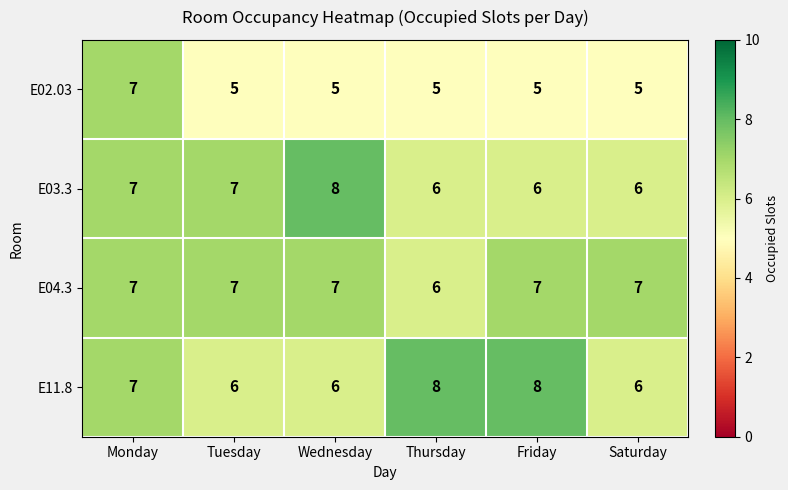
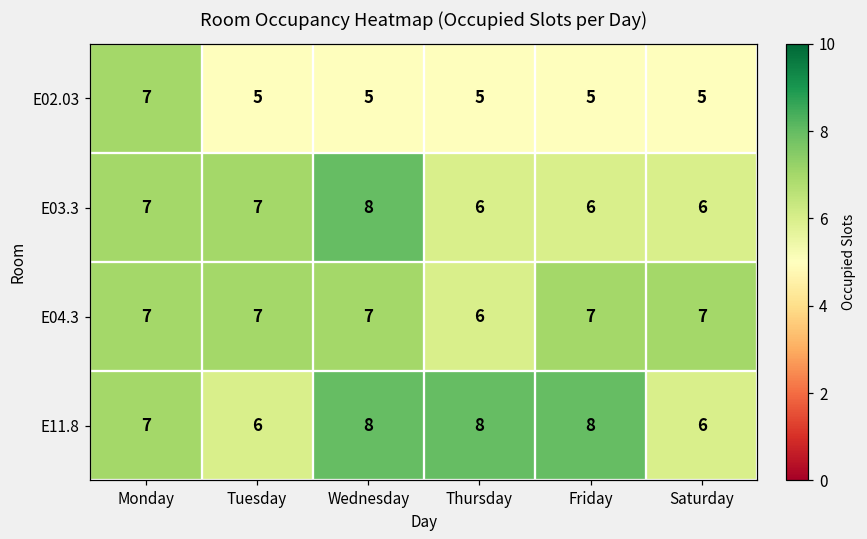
E11.8, Wednesday: 6 -> 8
